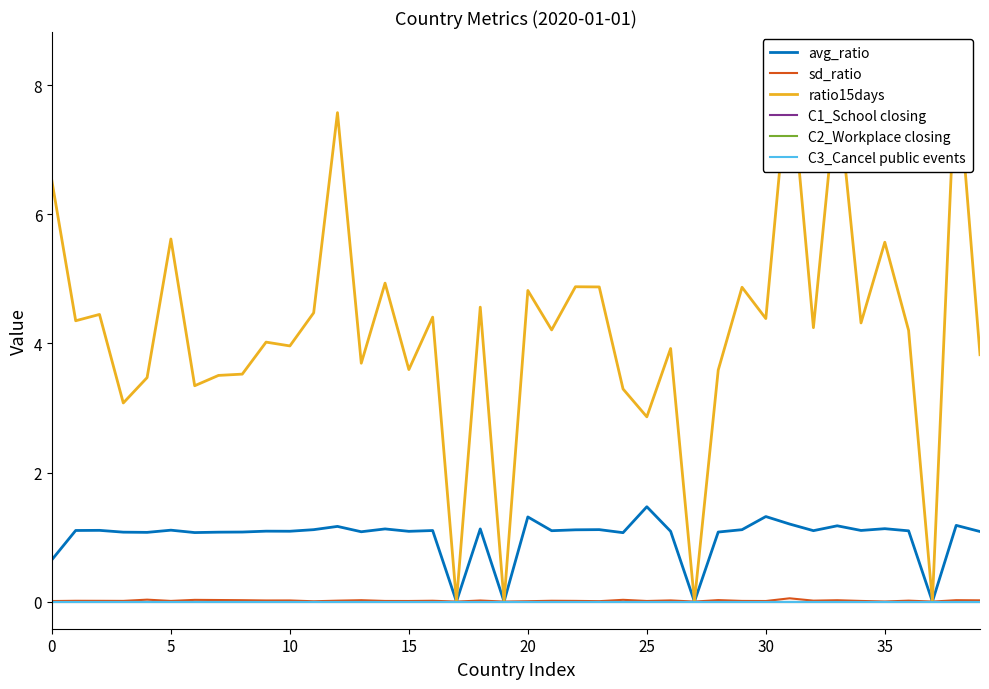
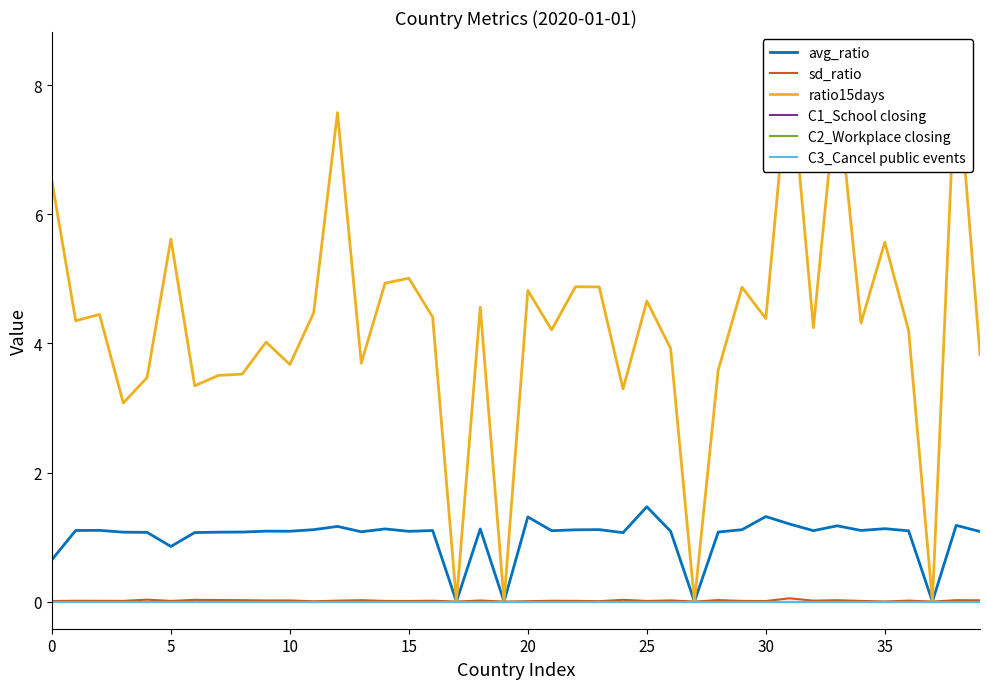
avg_ratio, 5: 1.1 -> 0.9
ratio15days, 10: 4.0 -> 3.7
ratio15days, 15: 3.6 -> 5.0
ratio15days, 25: 2.9 -> 4.7
